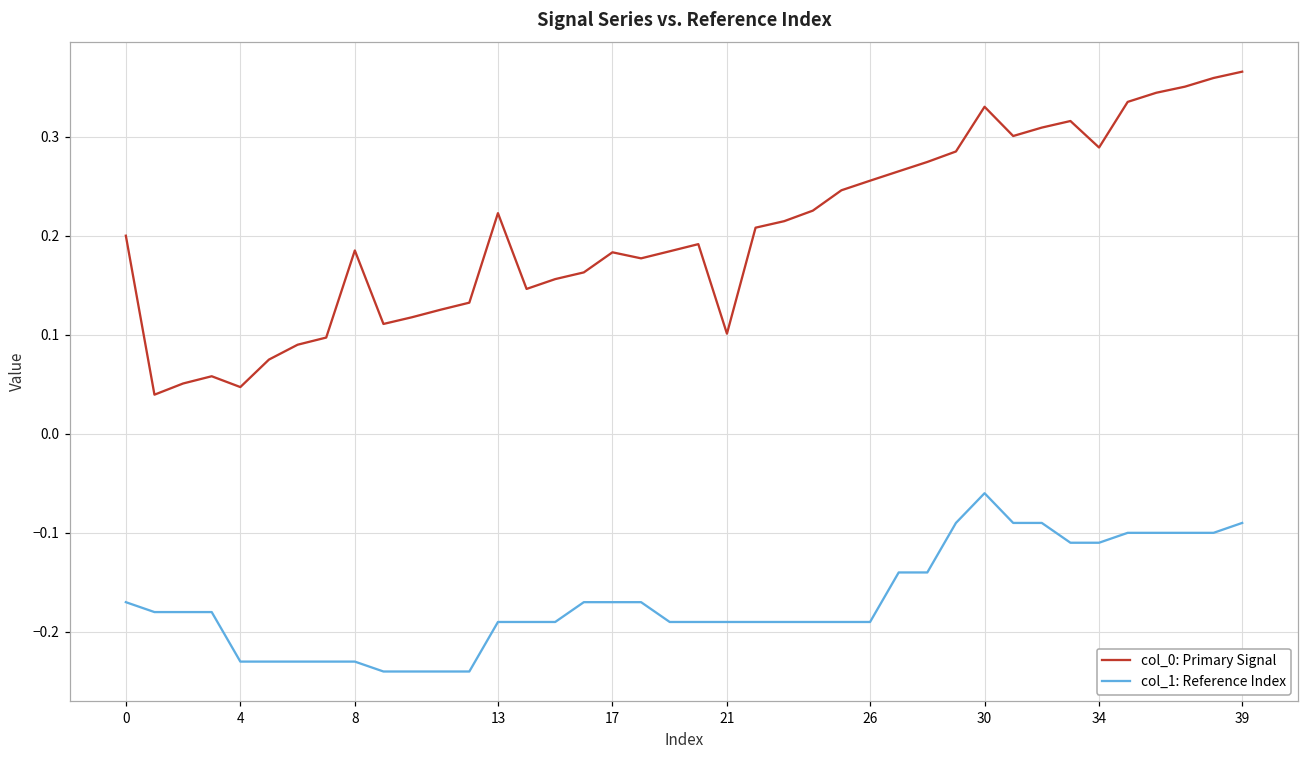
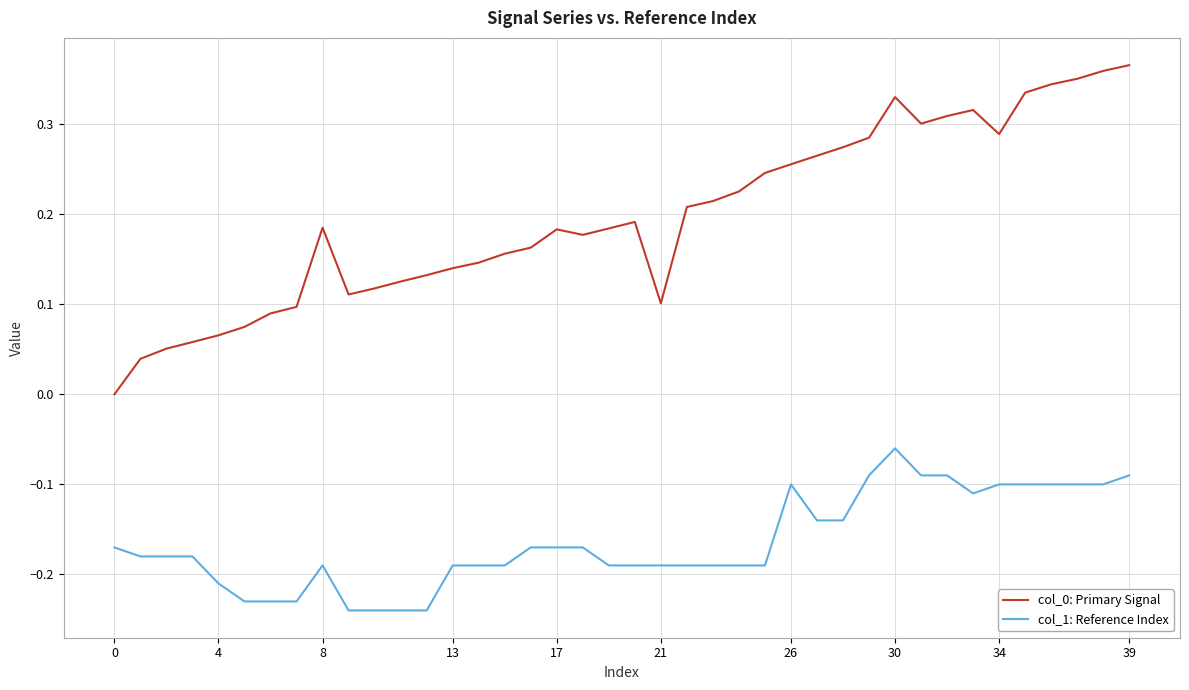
col_0: Primary Signal, 0: 0.2 -> 0.0
col_0: Primary Signal, 4: 0.05 -> 0.07
col_1: Reference Index, 4: -0.23 -> -0.21
col_1: Reference Index, 8: -0.23 -> -0.19
col_0: Primary Signal, 13: 0.22 -> 0.14
col_1: Reference Index, 26: -0.19 -> -0.10
col_1: Reference Index, 34: -0.11 -> -0.10
